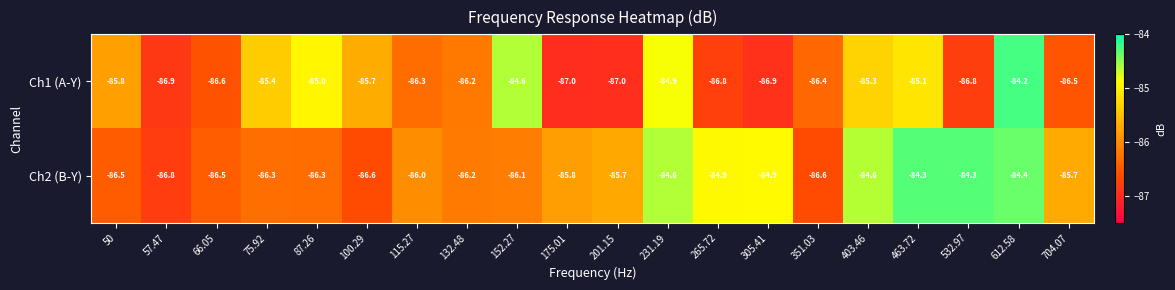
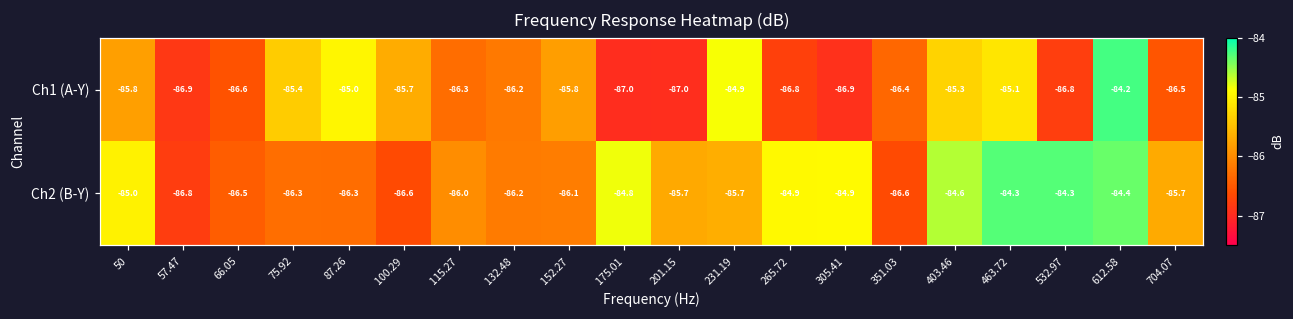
Ch1 (A-Y), 152.27: -84.6 -> -85.8
Ch2 (B-Y), 50: -86.5 -> -85.0
Ch2 (B-Y), 175.01: -85.8 -> -84.8
Ch2 (B-Y), 231.19: -84.6 -> -85.7
